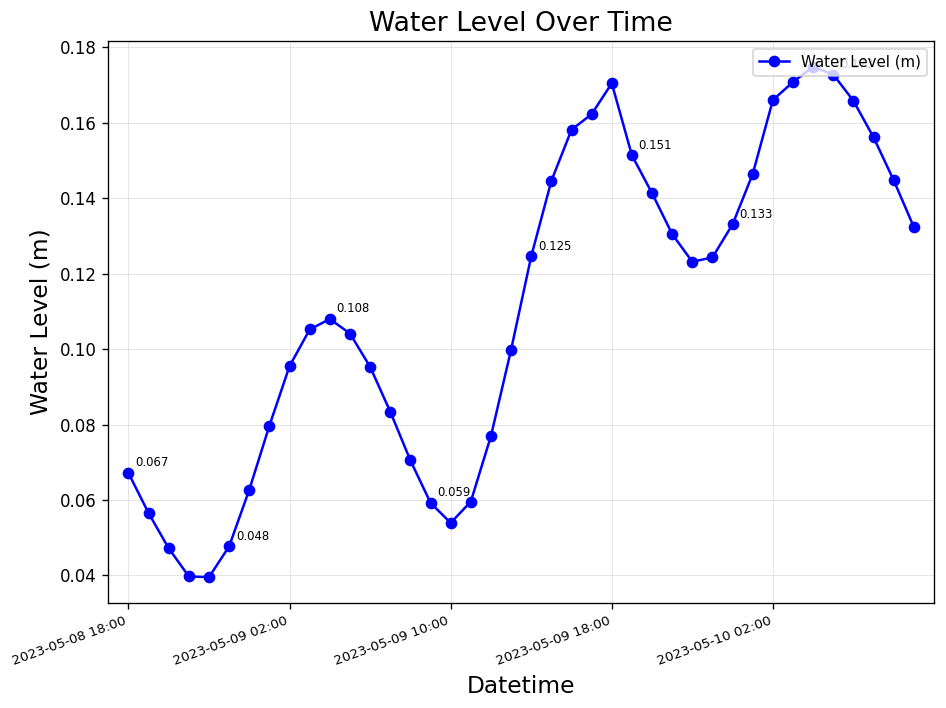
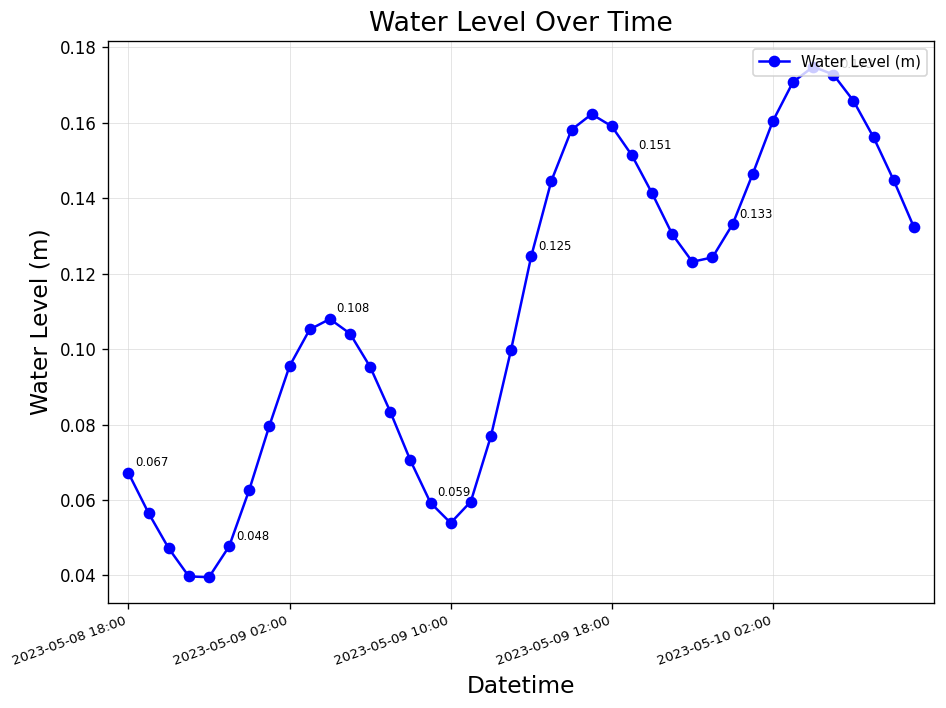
2023-05-09 18:00: 0.171 -> 0.159
2023-05-10 02:00: 0.166 -> 0.160
